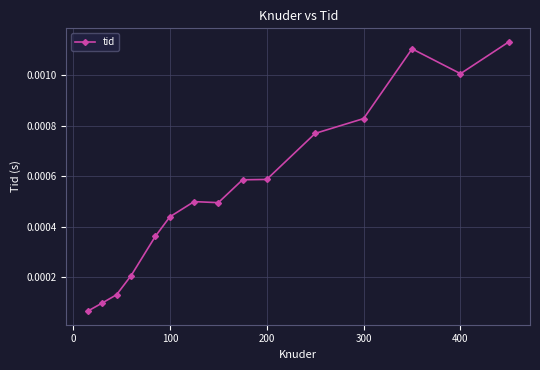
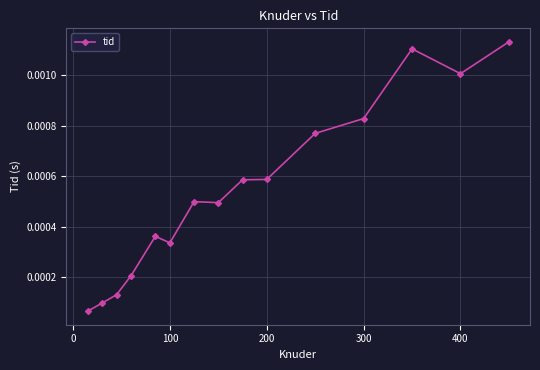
100: 0.00044 -> 0.00034
